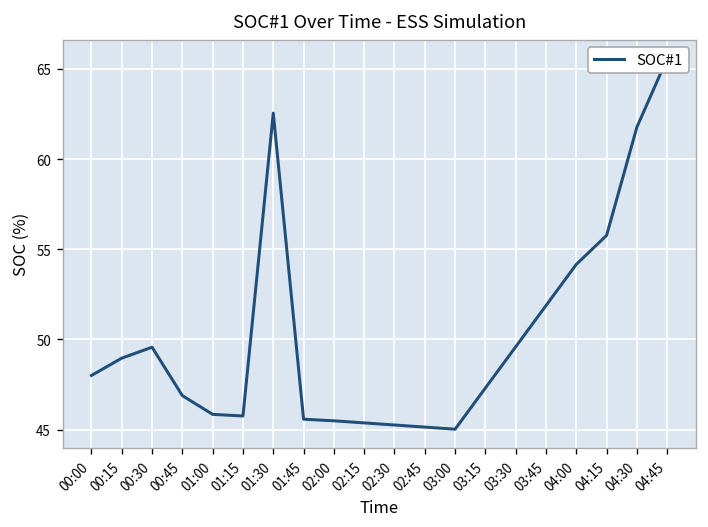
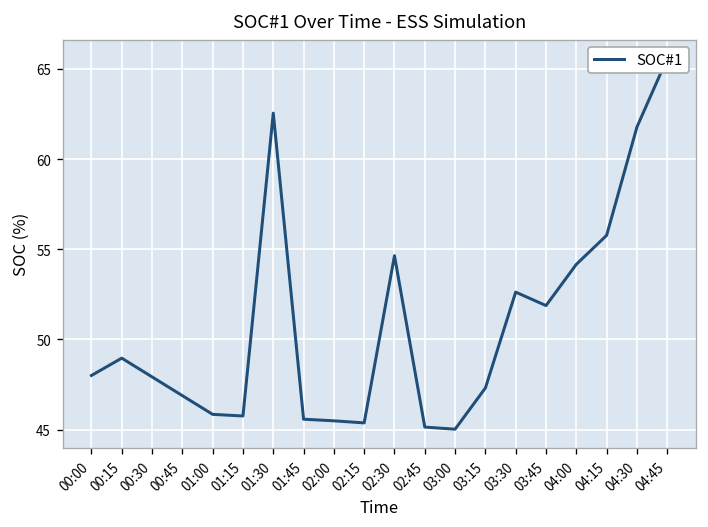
00:30: 49.6 -> 47.9
02:30: 45.3 -> 54.6
03:30: 49.6 -> 52.6
